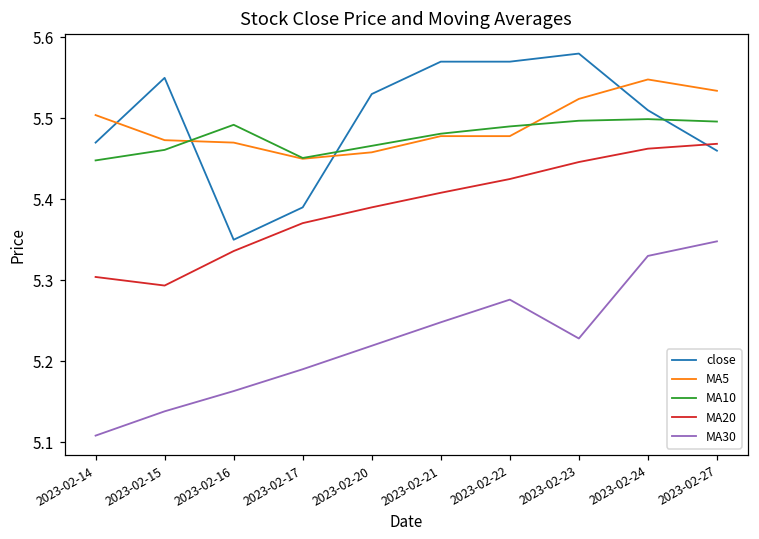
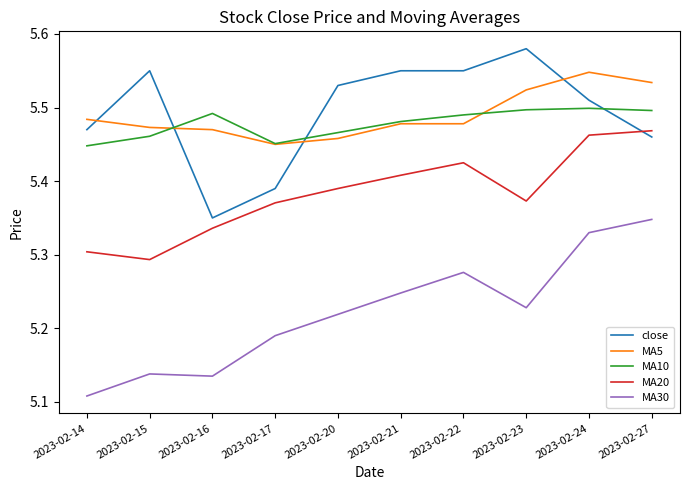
MA5, 2023-02-14: 5.50 -> 5.48
MA30, 2023-02-16: 5.16 -> 5.14
close, 2023-02-21: 5.57 -> 5.55
close, 2023-02-22: 5.57 -> 5.55
MA20, 2023-02-23: 5.45 -> 5.37
